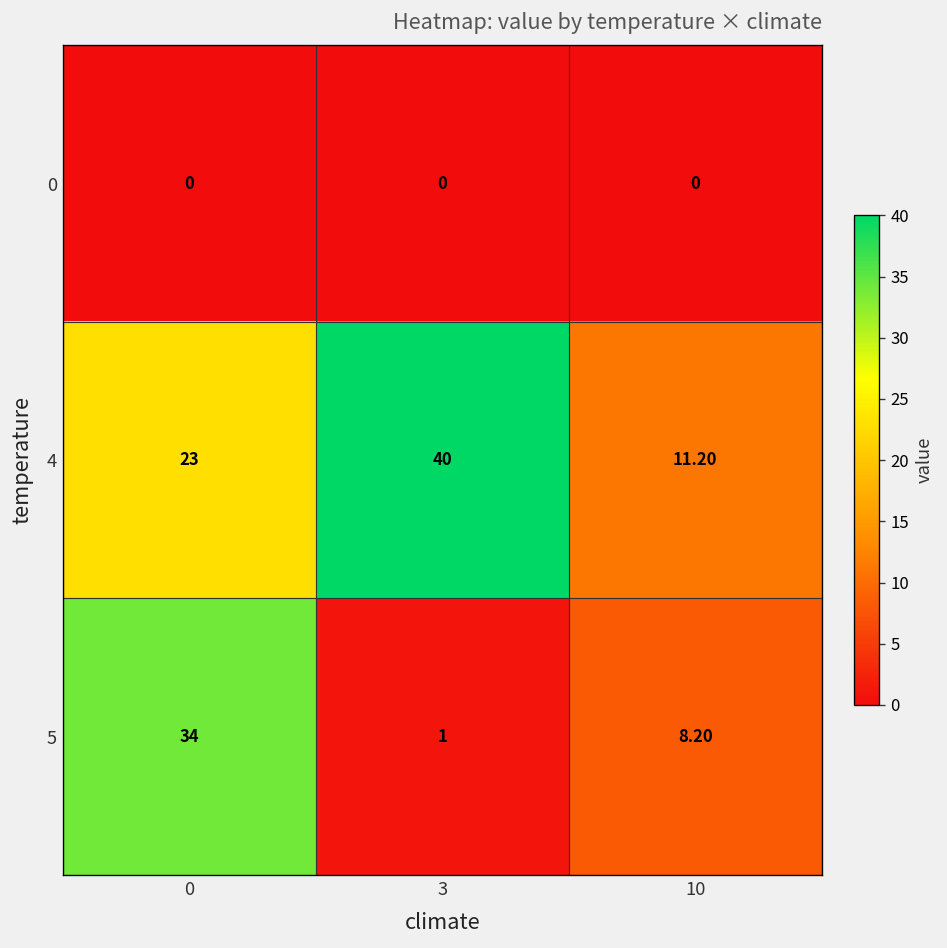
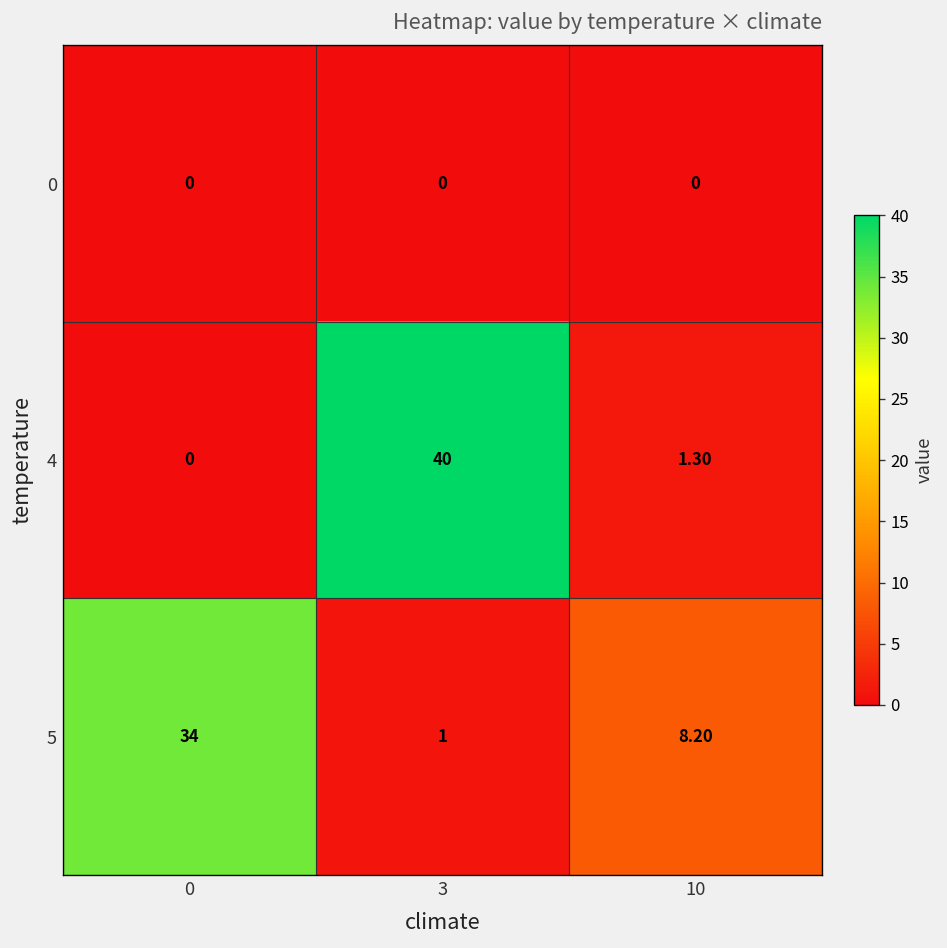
4, 0: 23 -> 0
4, 10: 11.20 -> 1.30
